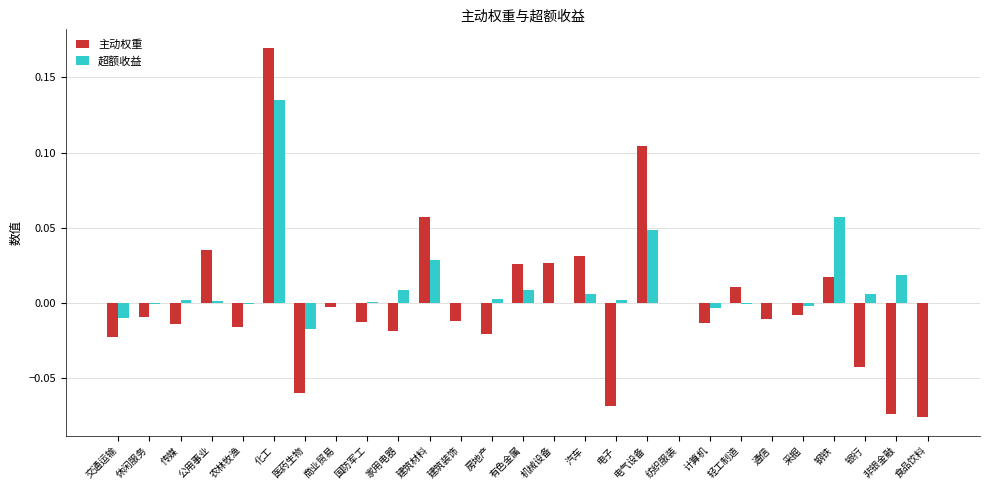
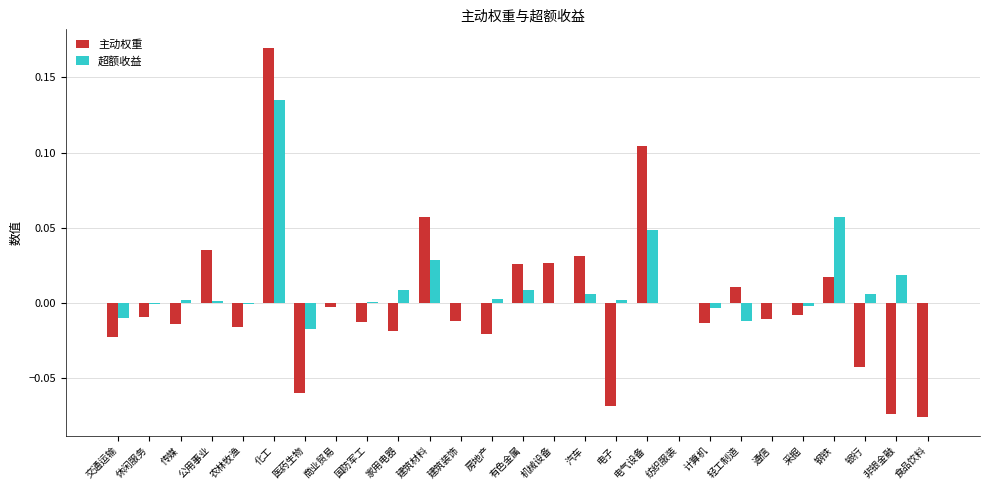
超额收益, 轻工制造: -0.001 -> -0.012
